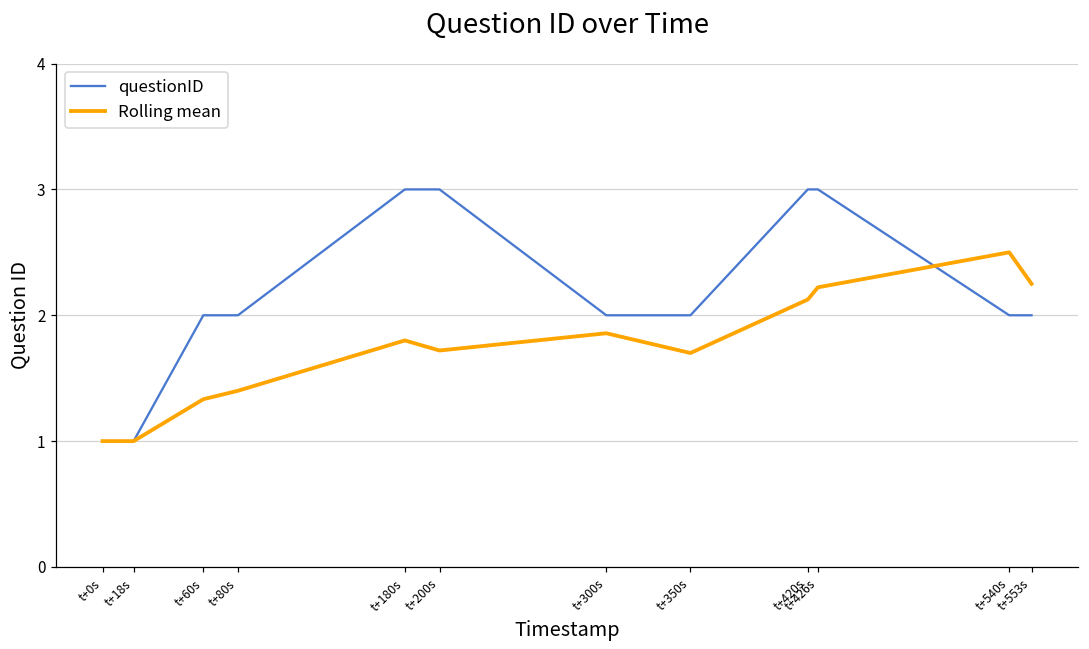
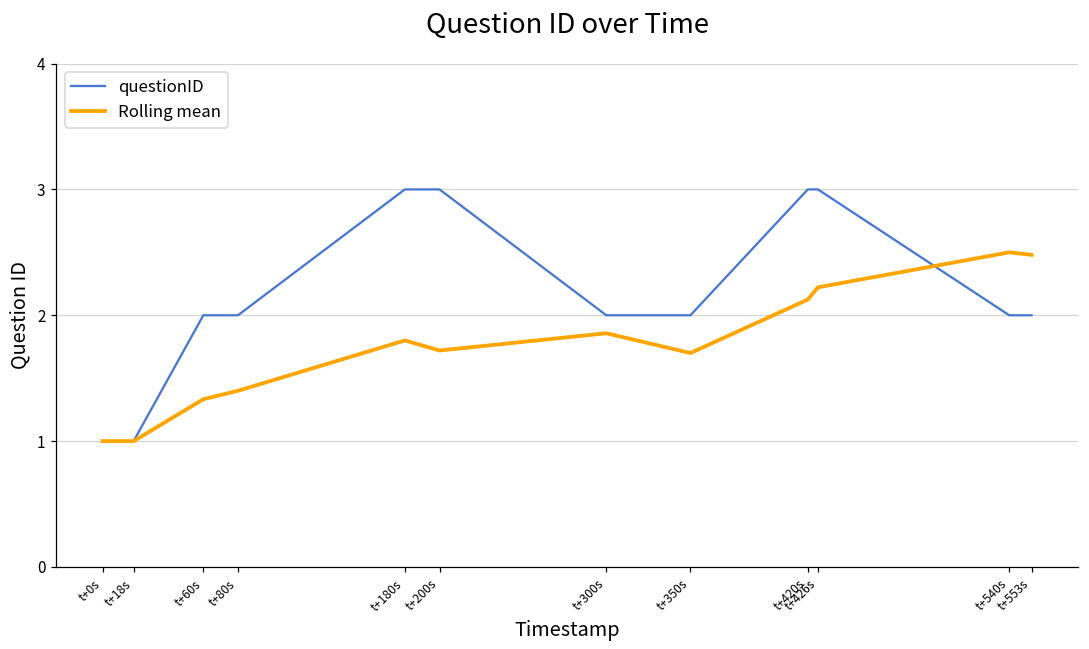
Rolling mean, t+553s: 2.25 -> 2.48
